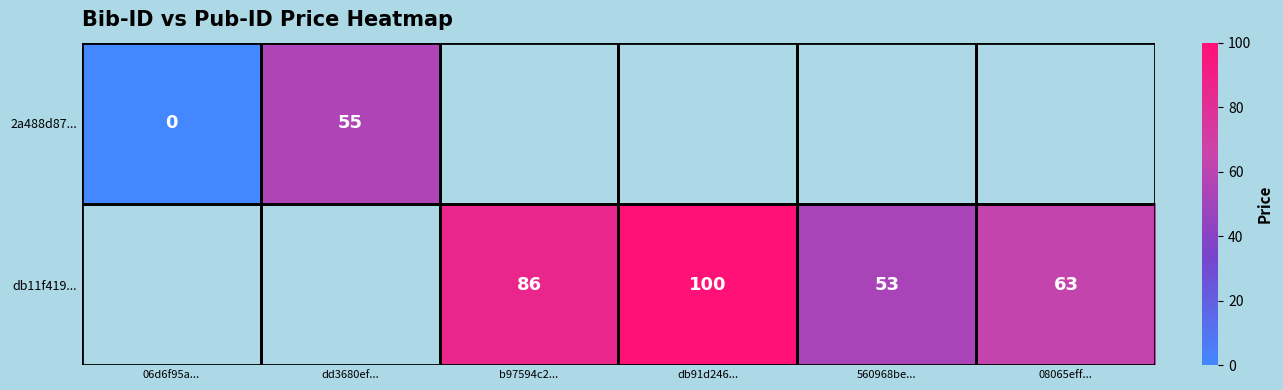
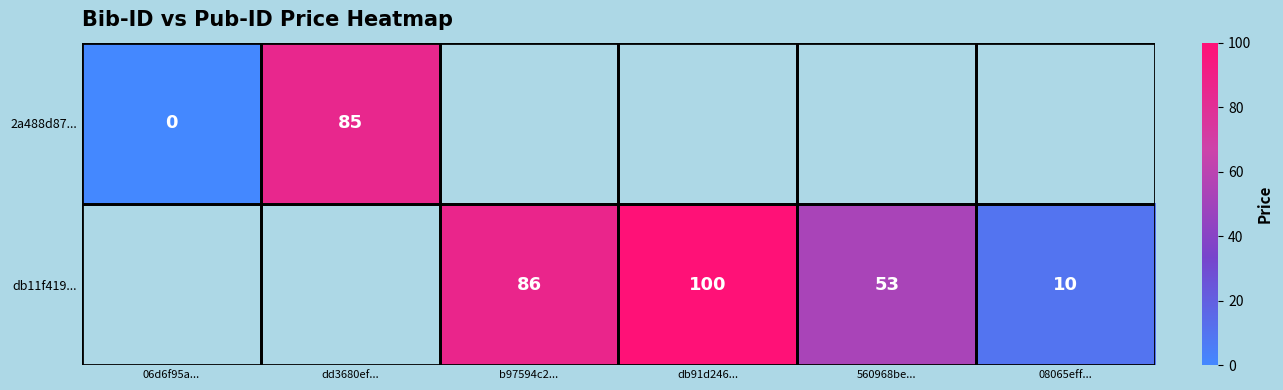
2a488d87..., dd3680ef...: 55 -> 85
db11f419..., 08065eff...: 63 -> 10
